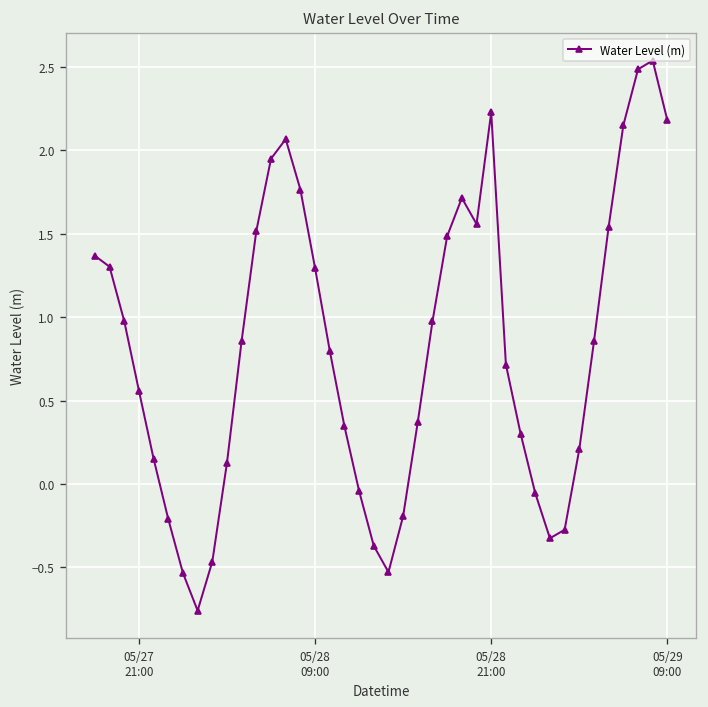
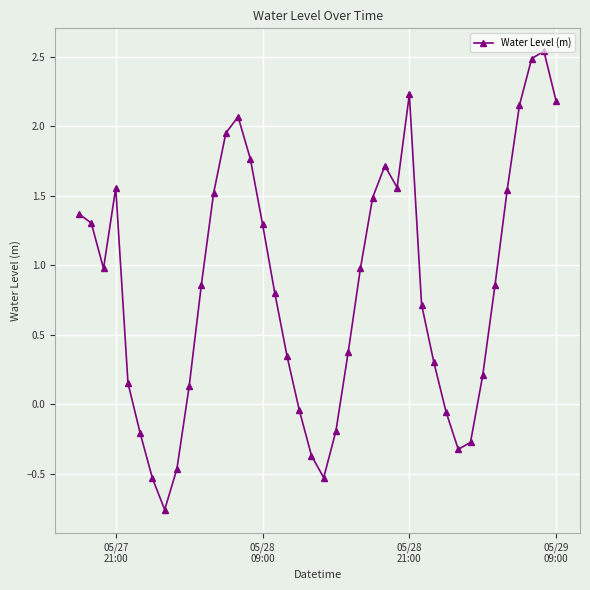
05/27 21:00: 0.56 -> 1.56
